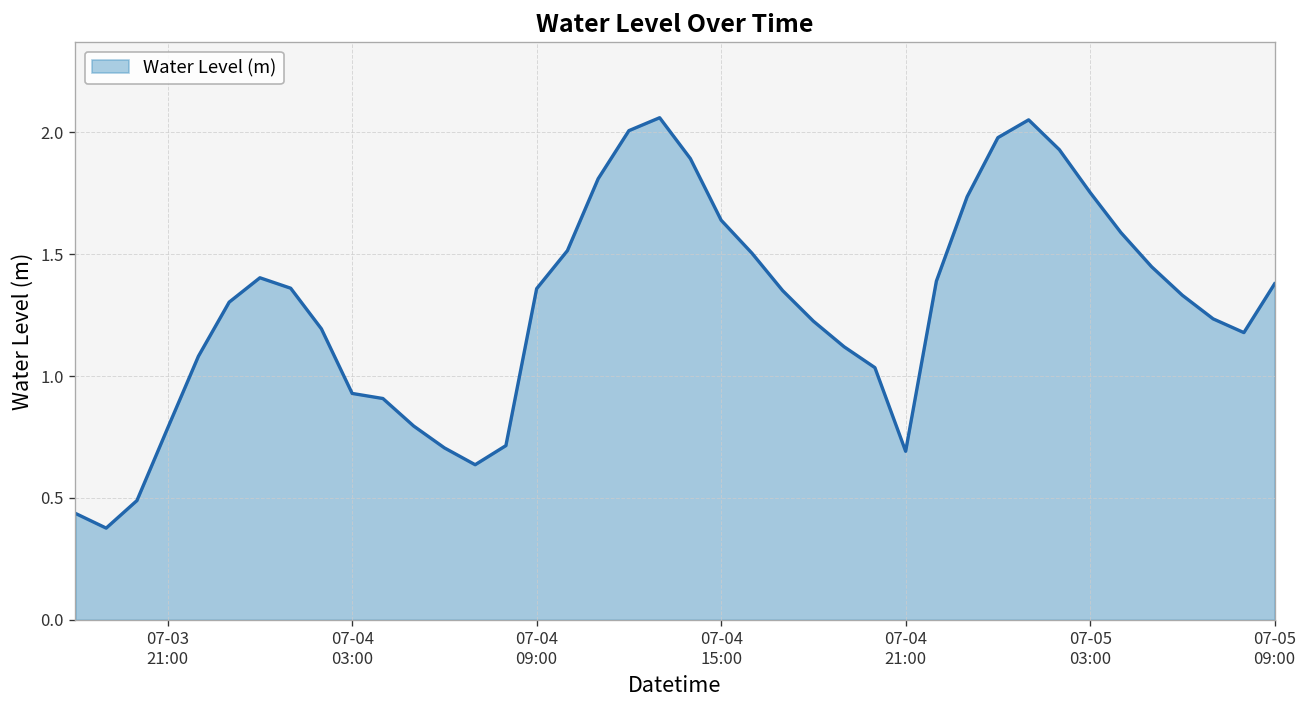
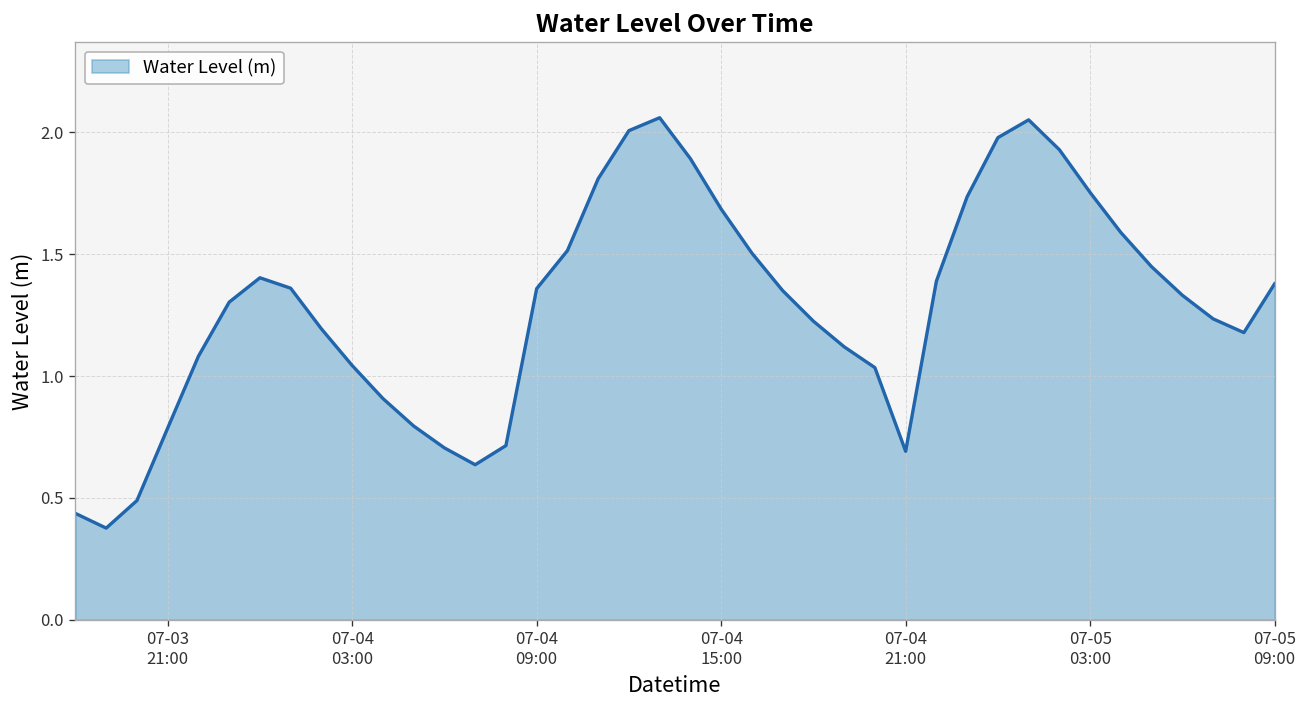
07-04 03:00: 0.93 -> 1.04
07-04 15:00: 1.64 -> 1.68
